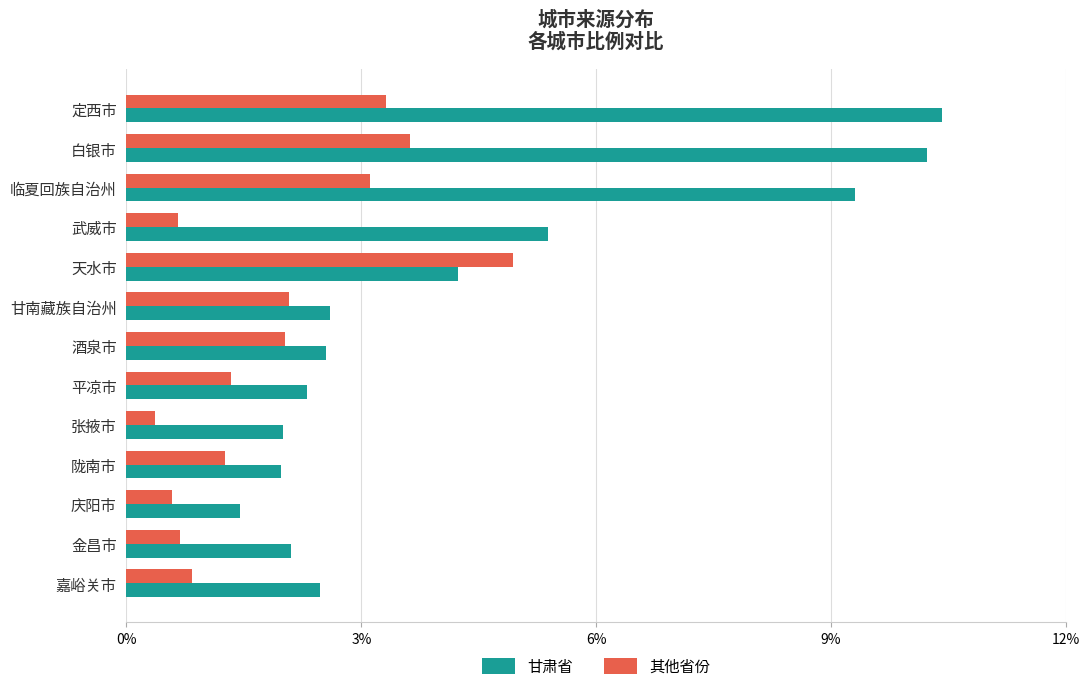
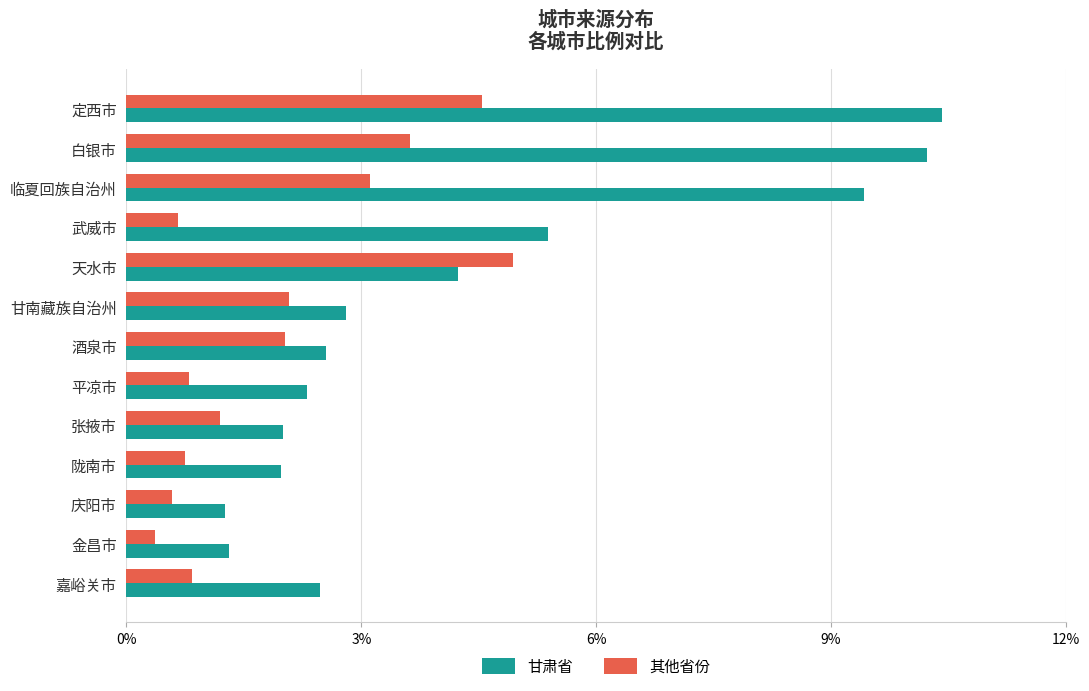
其他省份, 定西市: 3.3% -> 4.5%
甘肃省, 临夏回族自治州: 9.3% -> 9.4%
甘肃省, 甘南藏族自治州: 2.6% -> 2.8%
其他省份, 平凉市: 1.3% -> 0.8%
其他省份, 张掖市: 0.4% -> 1.2%
其他省份, 陇南市: 1.3% -> 0.8%
甘肃省, 庆阳市: 1.5% -> 1.3%
其他省份, 金昌市: 0.7% -> 0.4%
甘肃省, 金昌市: 2.1% -> 1.3%
